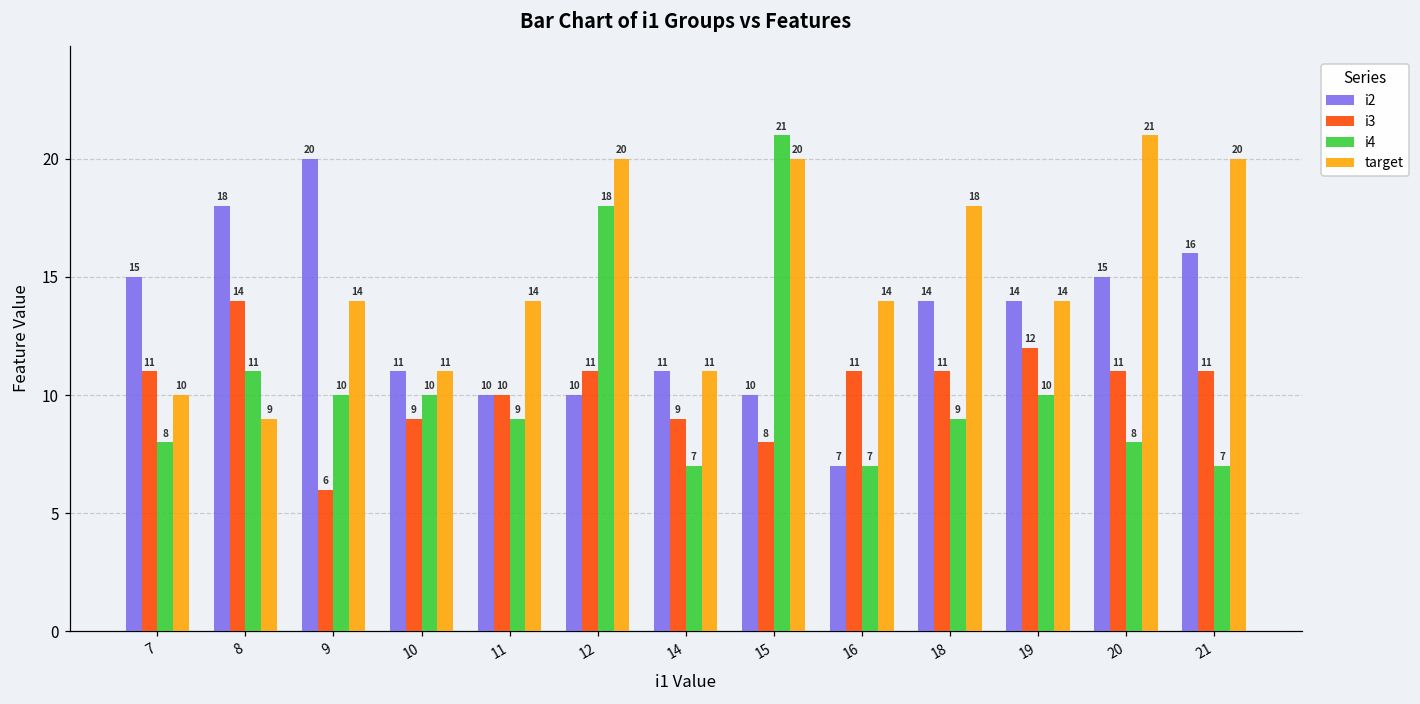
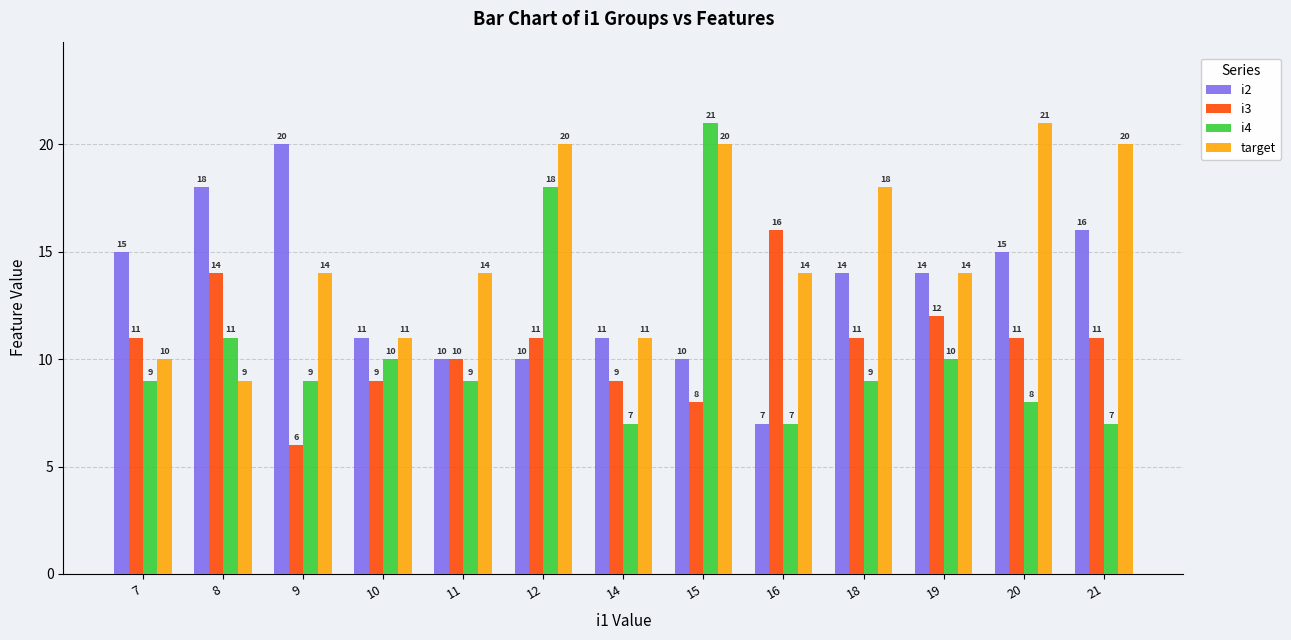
i4, 7: 8 -> 9
i4, 9: 10 -> 9
i3, 16: 11 -> 16
